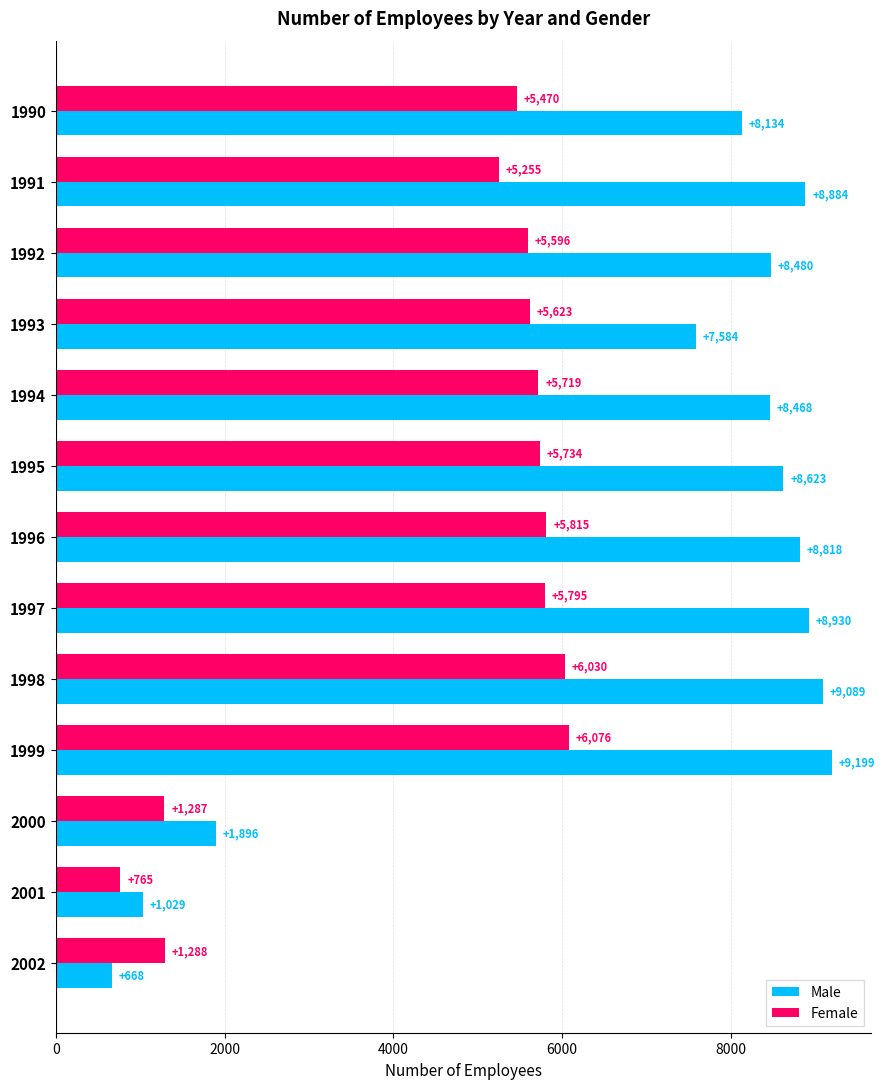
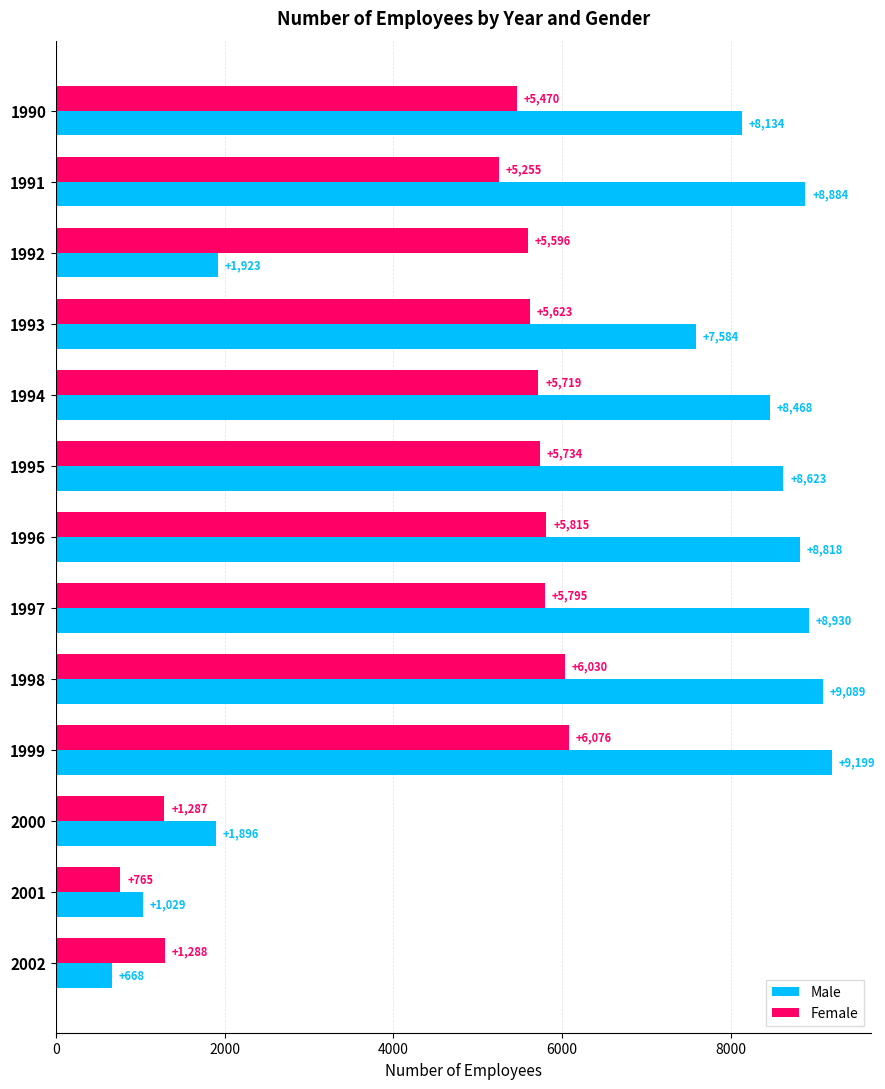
Male, 1992: +8,480 -> +1,923
